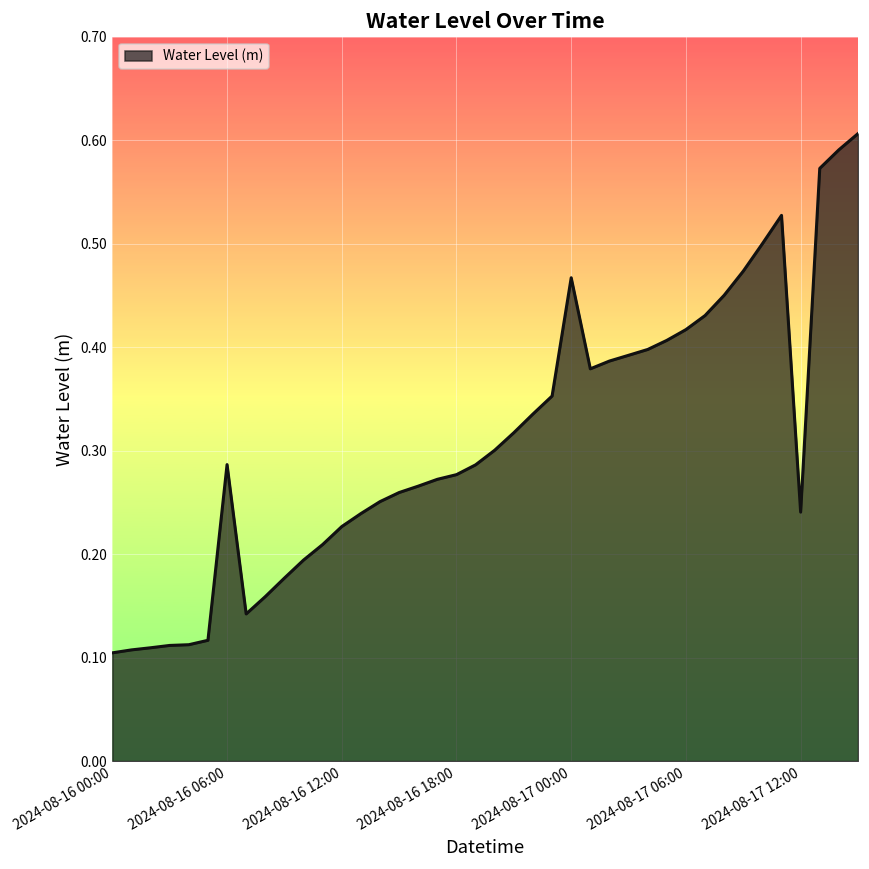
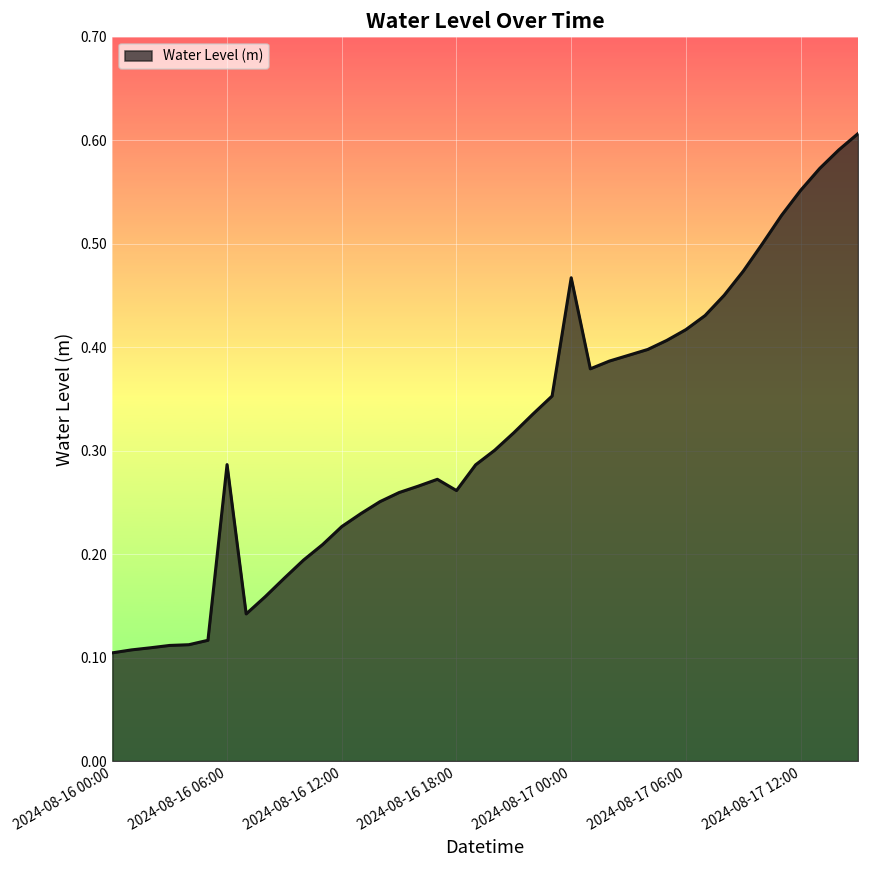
2024-08-16 18:00: 0.28 -> 0.26
2024-08-17 12:00: 0.24 -> 0.55
